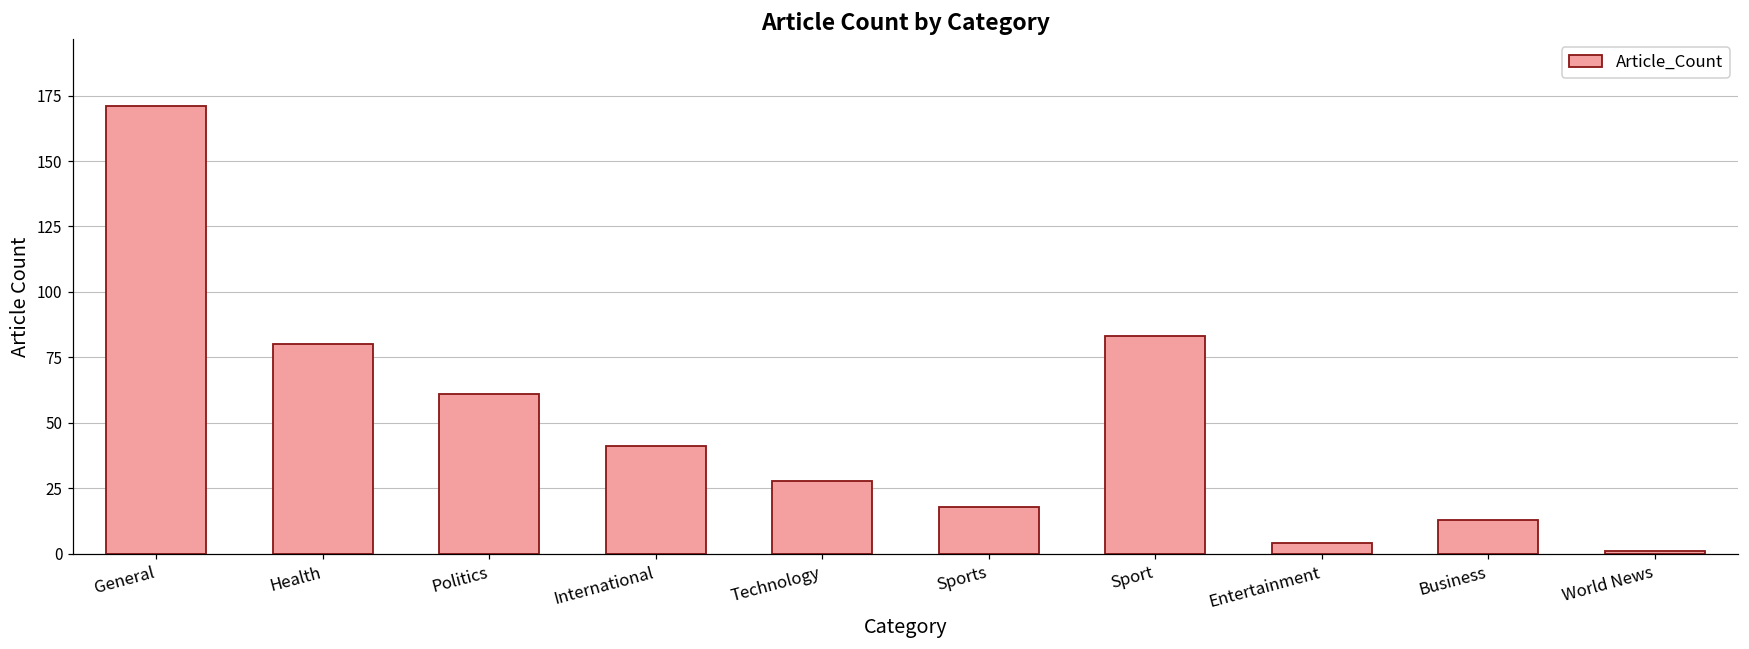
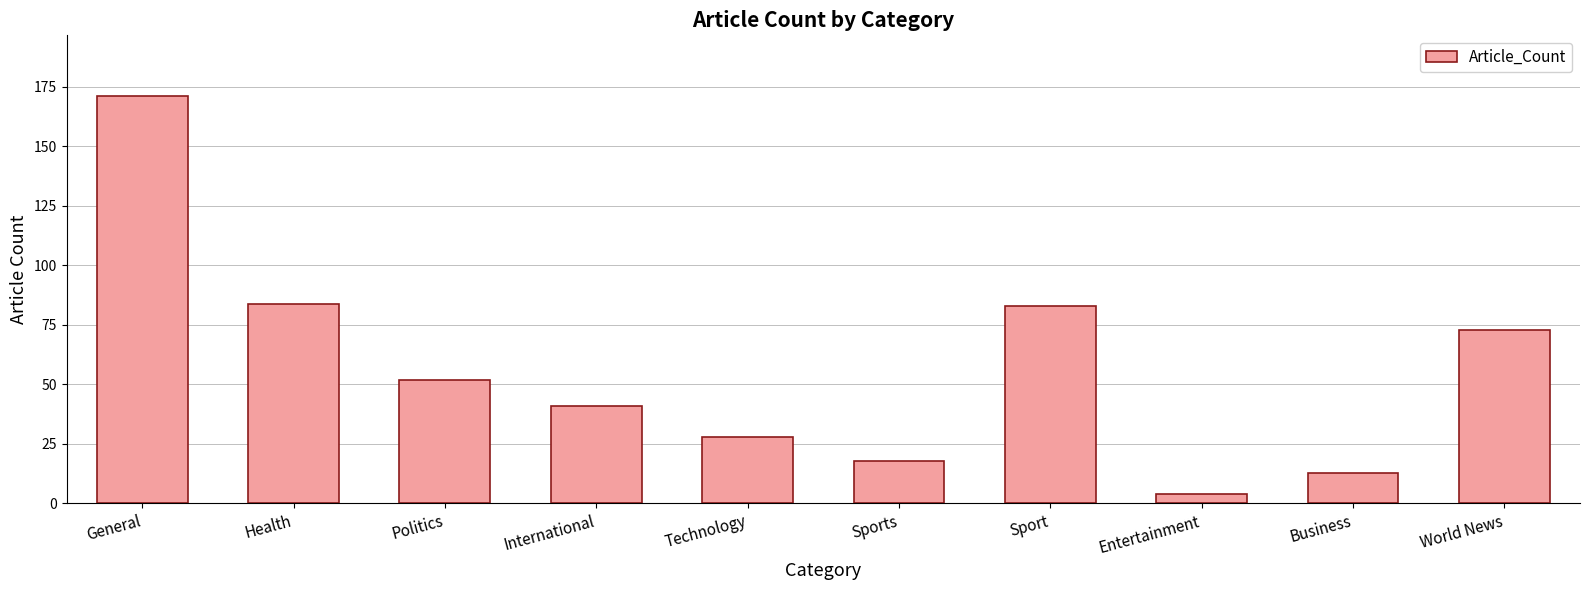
Health: 80 -> 84
Politics: 61 -> 52
World News: 1 -> 73
